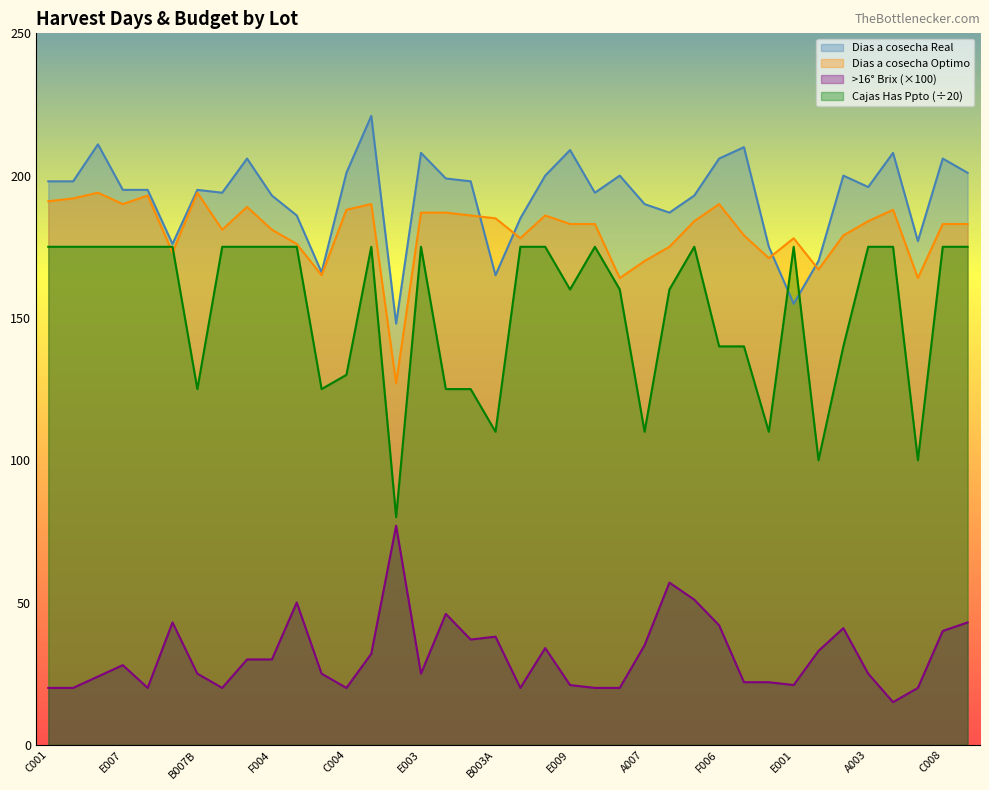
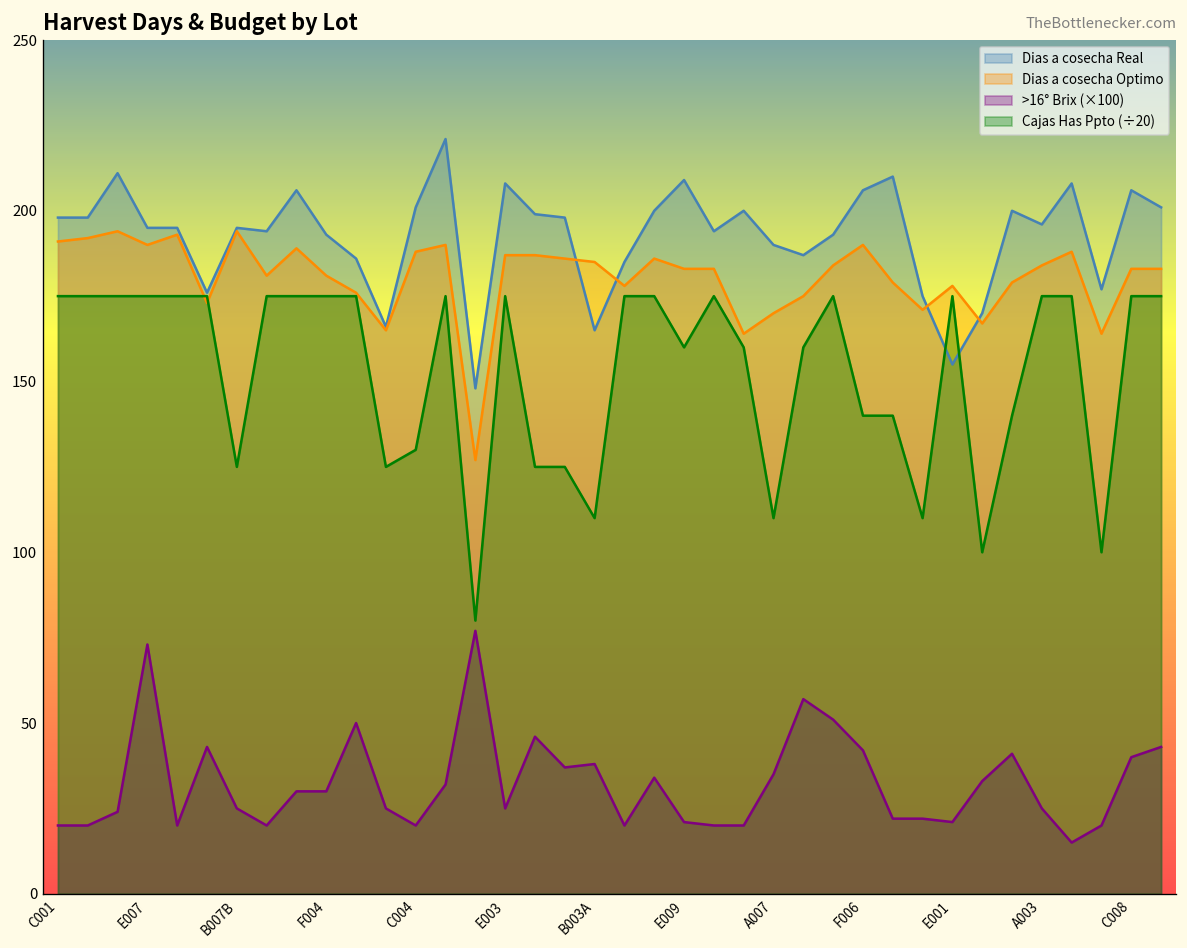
>16° Brix (×100), E007: 28 -> 73
